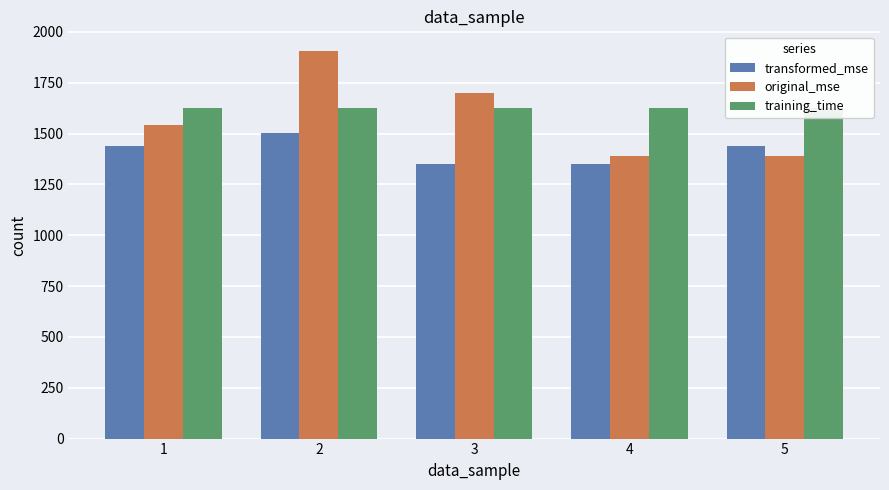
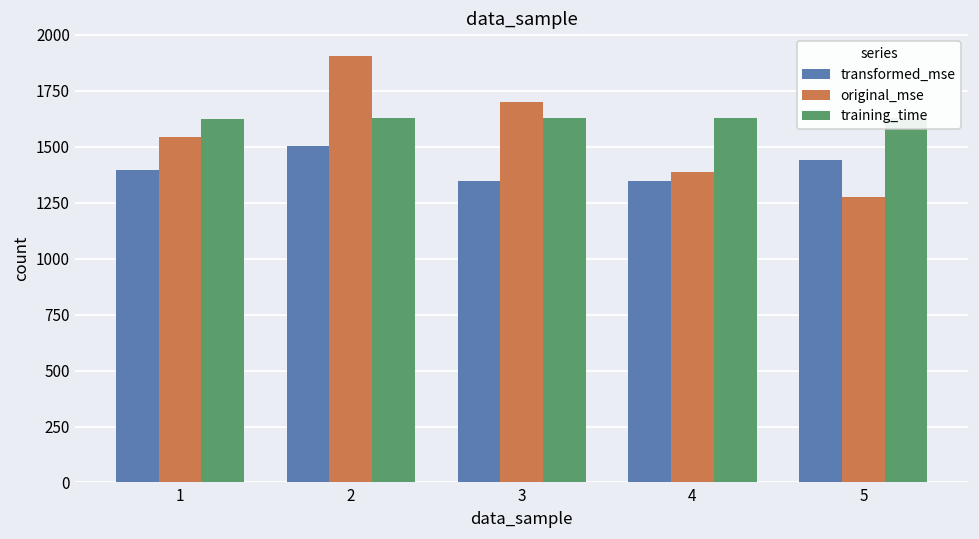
transformed_mse, 1: 1440 -> 1400
original_mse, 5: 1390 -> 1280
